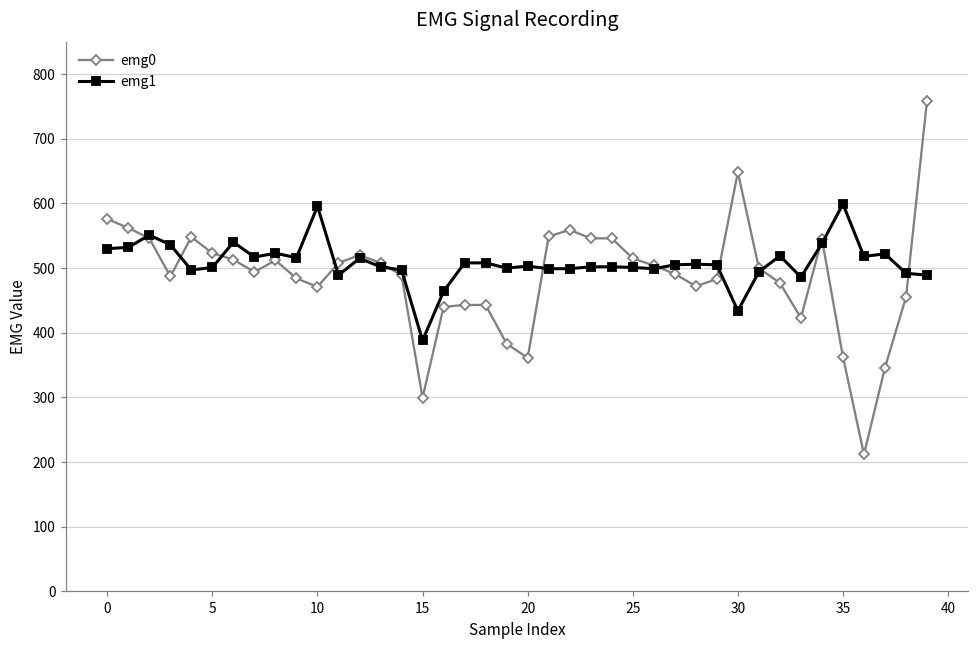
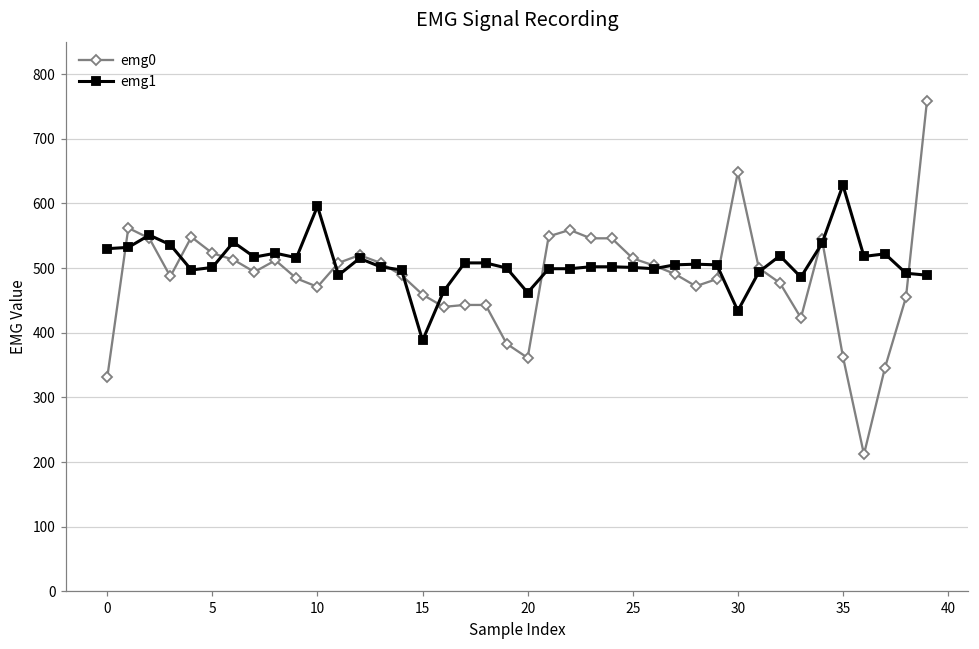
emg0, 0: 580 -> 330
emg0, 15: 300 -> 460
emg1, 20: 500 -> 460
emg1, 35: 600 -> 630
